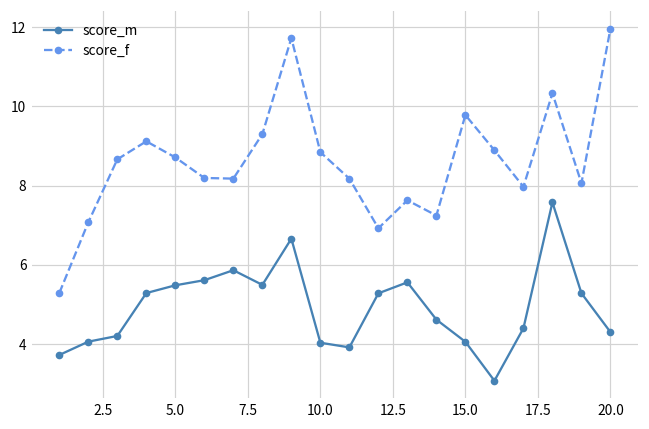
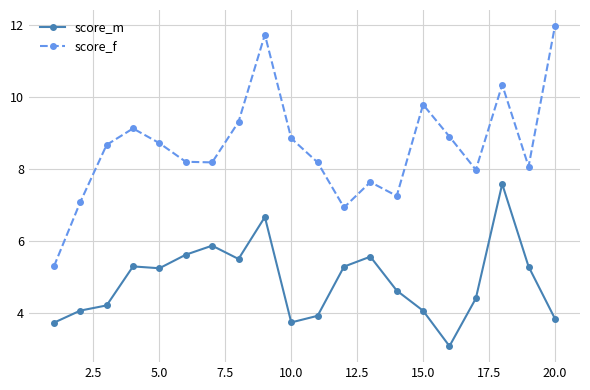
score_m, 5.0: 5.5 -> 5.2
score_m, 10.0: 4.0 -> 3.7
score_m, 20.0: 4.3 -> 3.8
